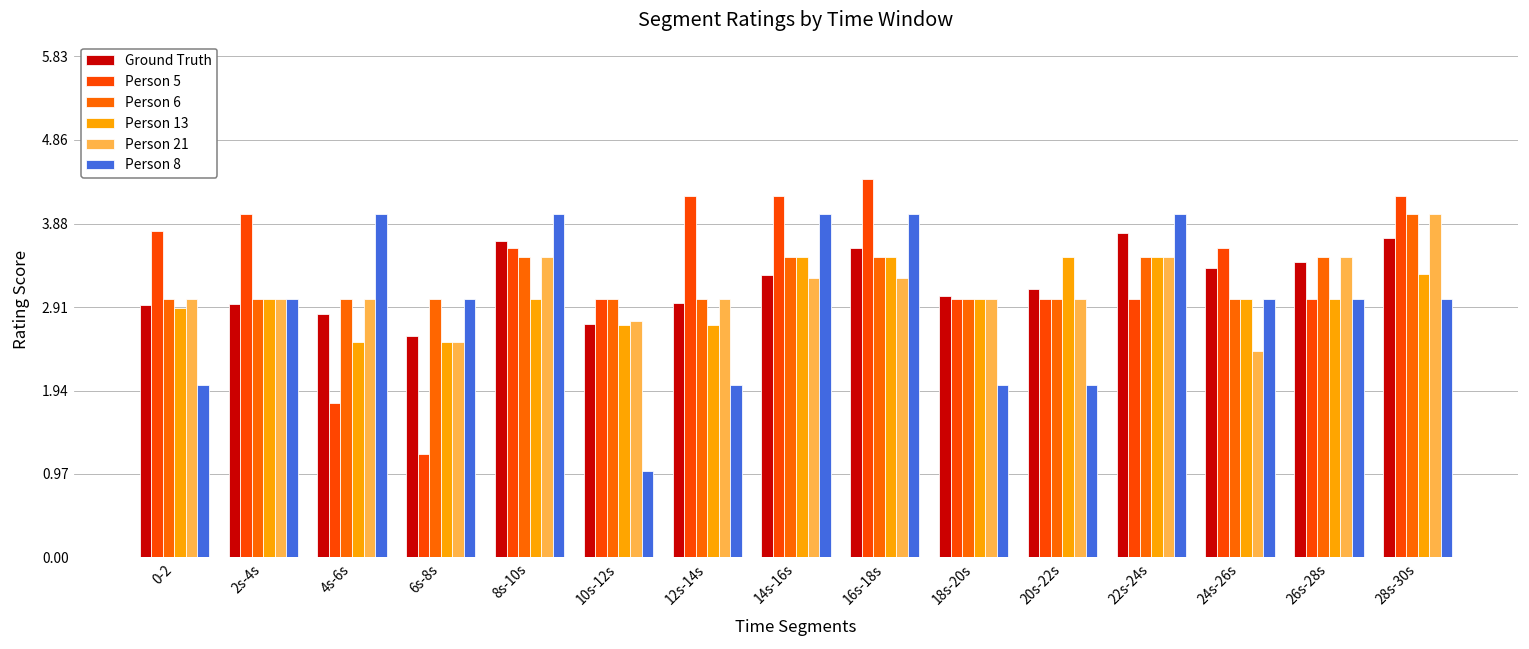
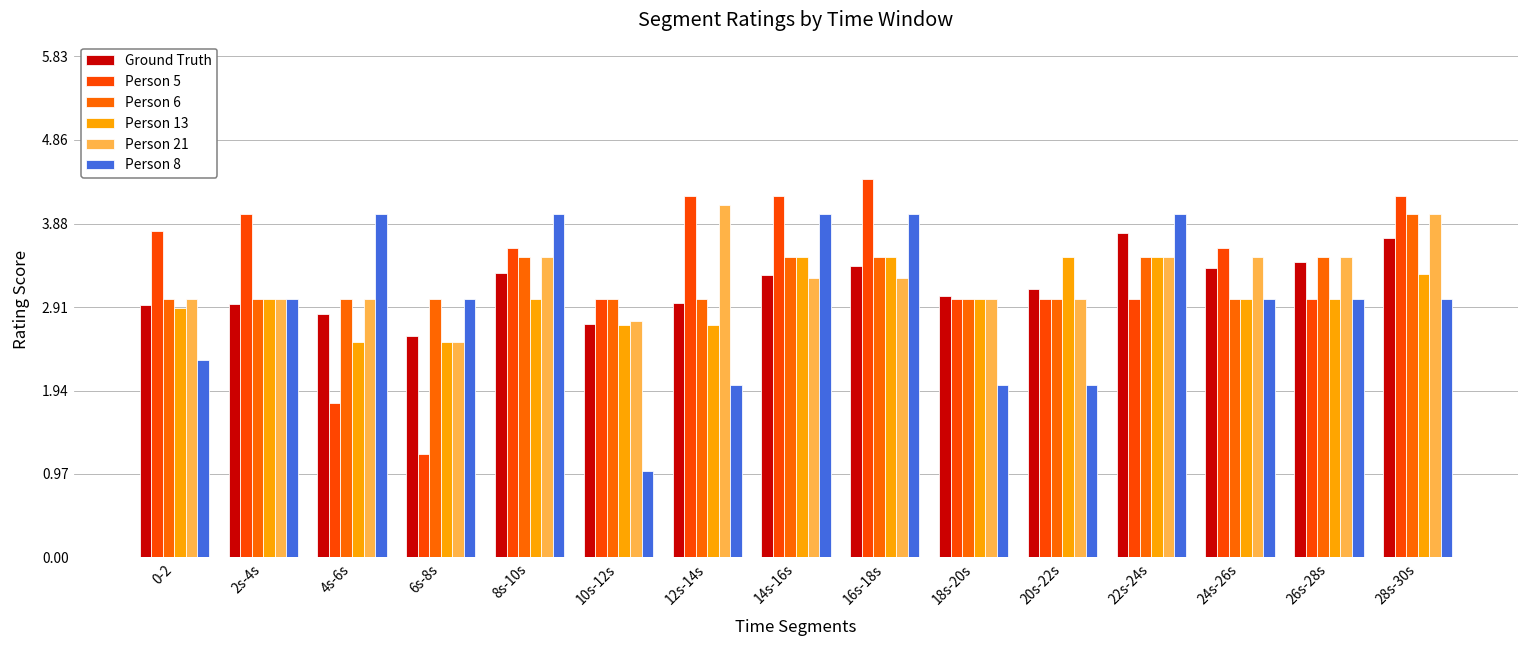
Person 8, 0-2: 2.0 -> 2.3
Ground Truth, 8s-10s: 3.7 -> 3.3
Person 21, 12s-14s: 3.0 -> 4.1
Ground Truth, 16s-18s: 3.6 -> 3.4
Person 21, 24s-26s: 2.4 -> 3.5
